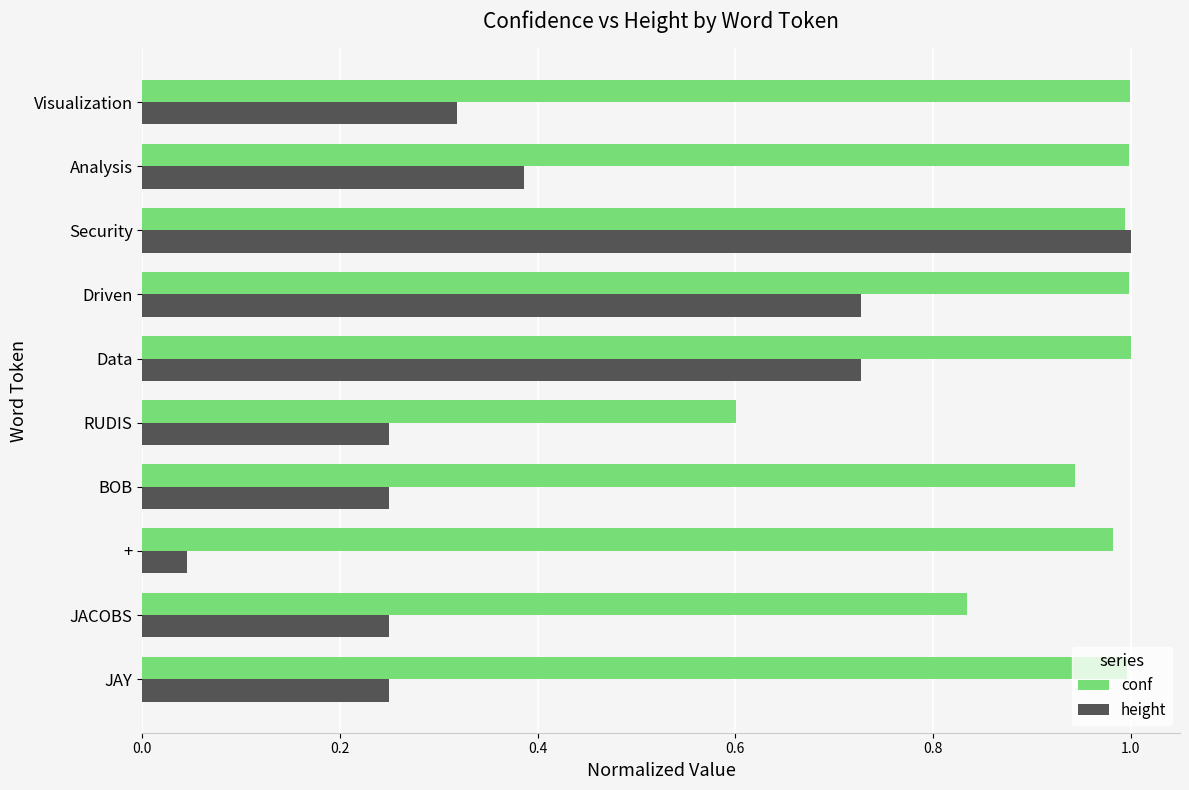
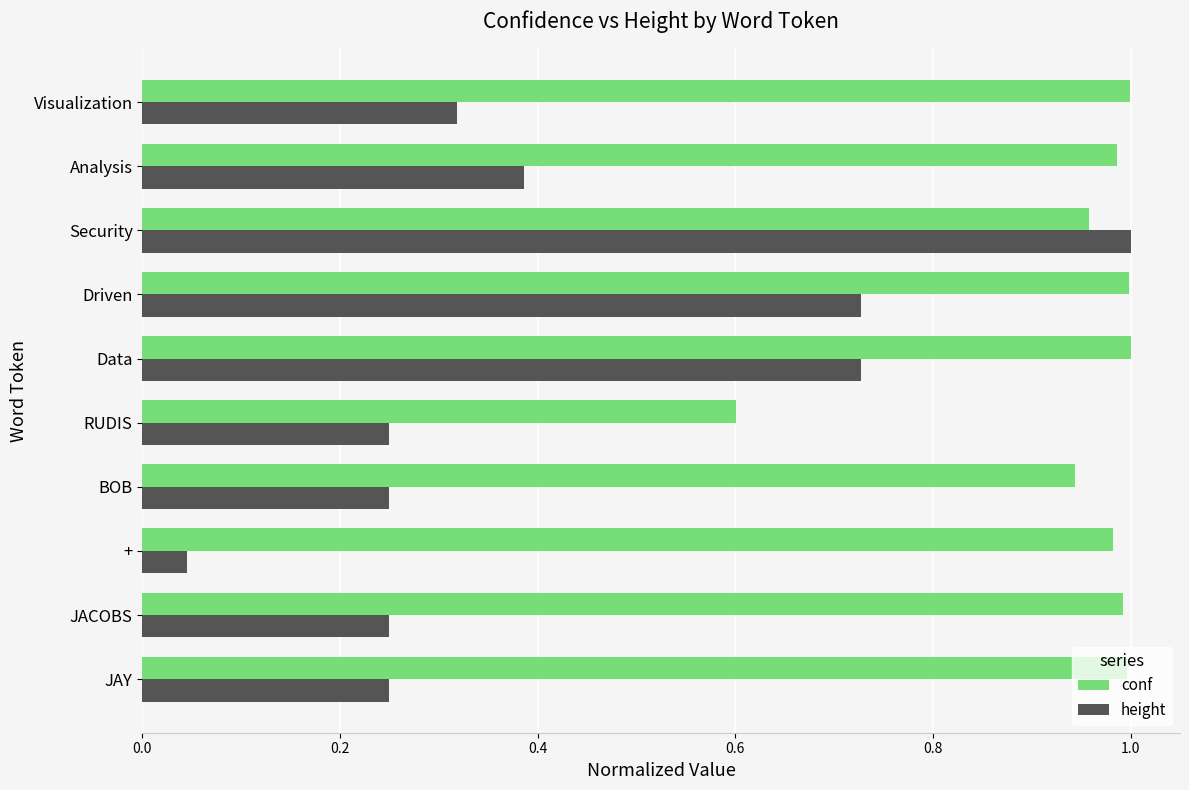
conf, Analysis: 1.00 -> 0.99
conf, Security: 0.99 -> 0.96
conf, JACOBS: 0.83 -> 0.99
